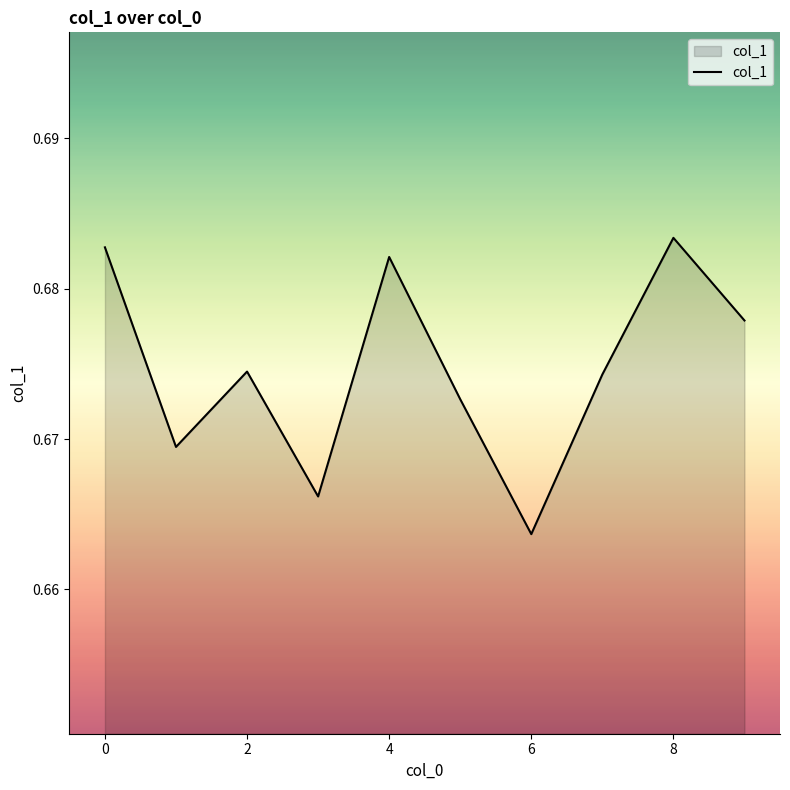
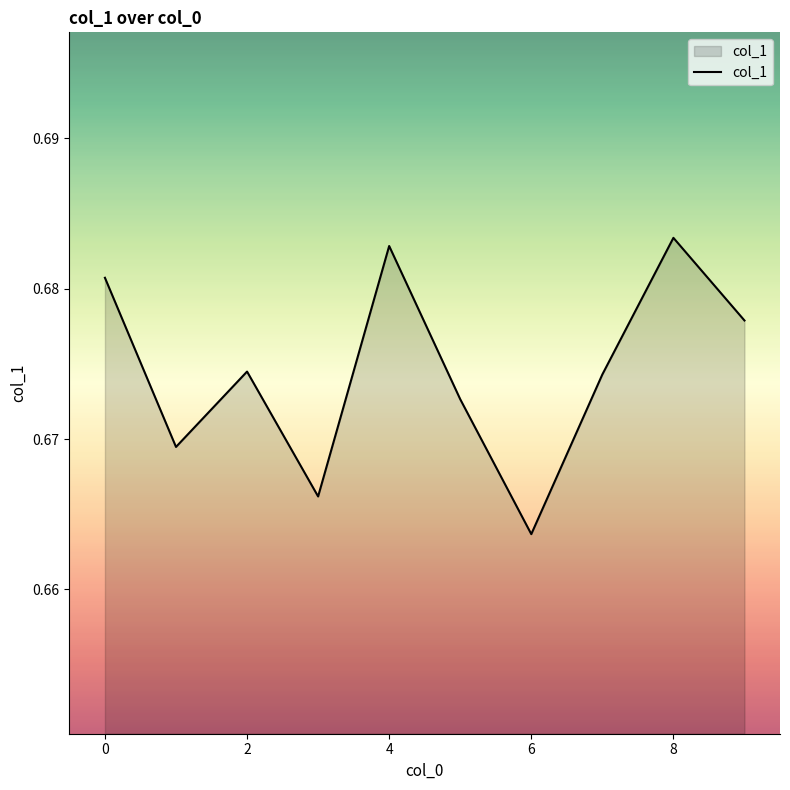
0: 0.6828 -> 0.6807
4: 0.6821 -> 0.6828
